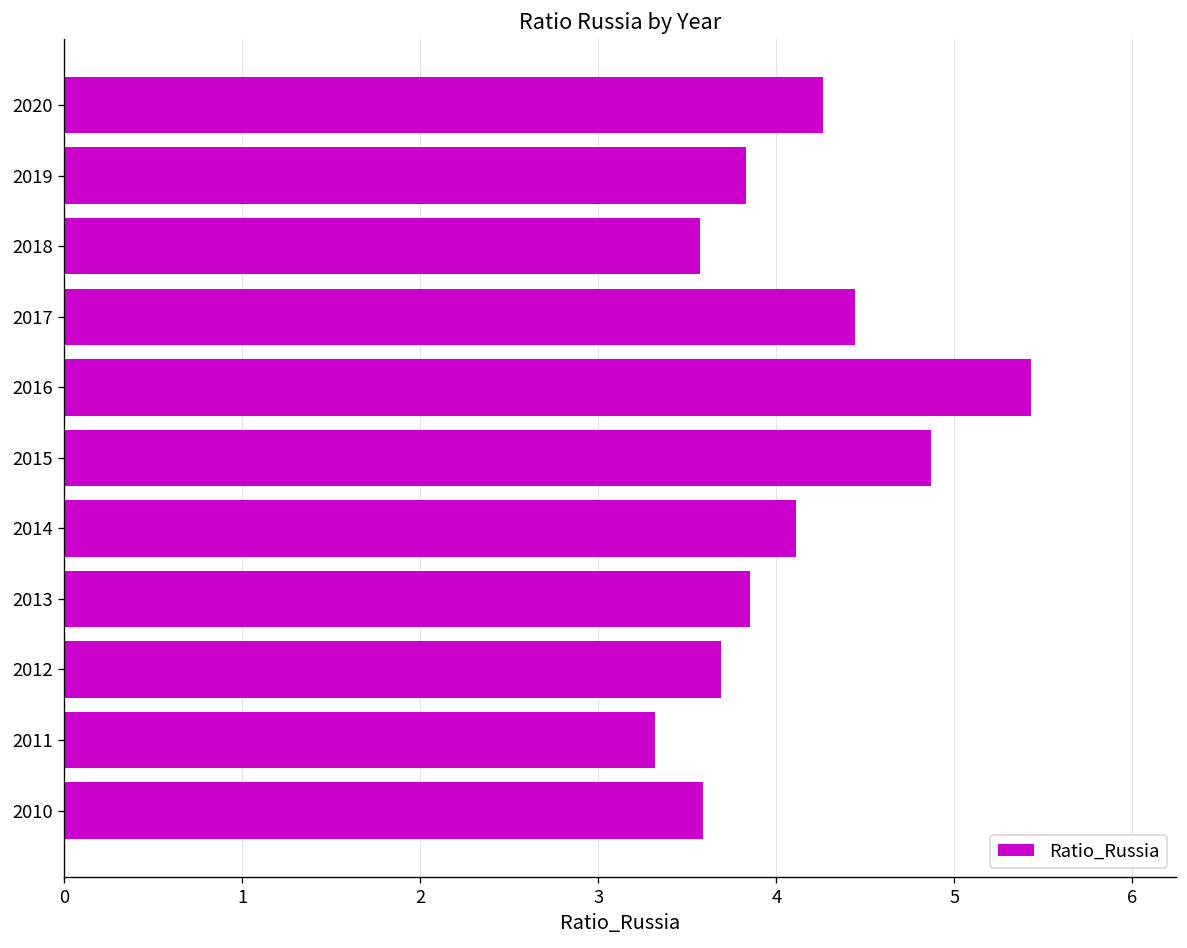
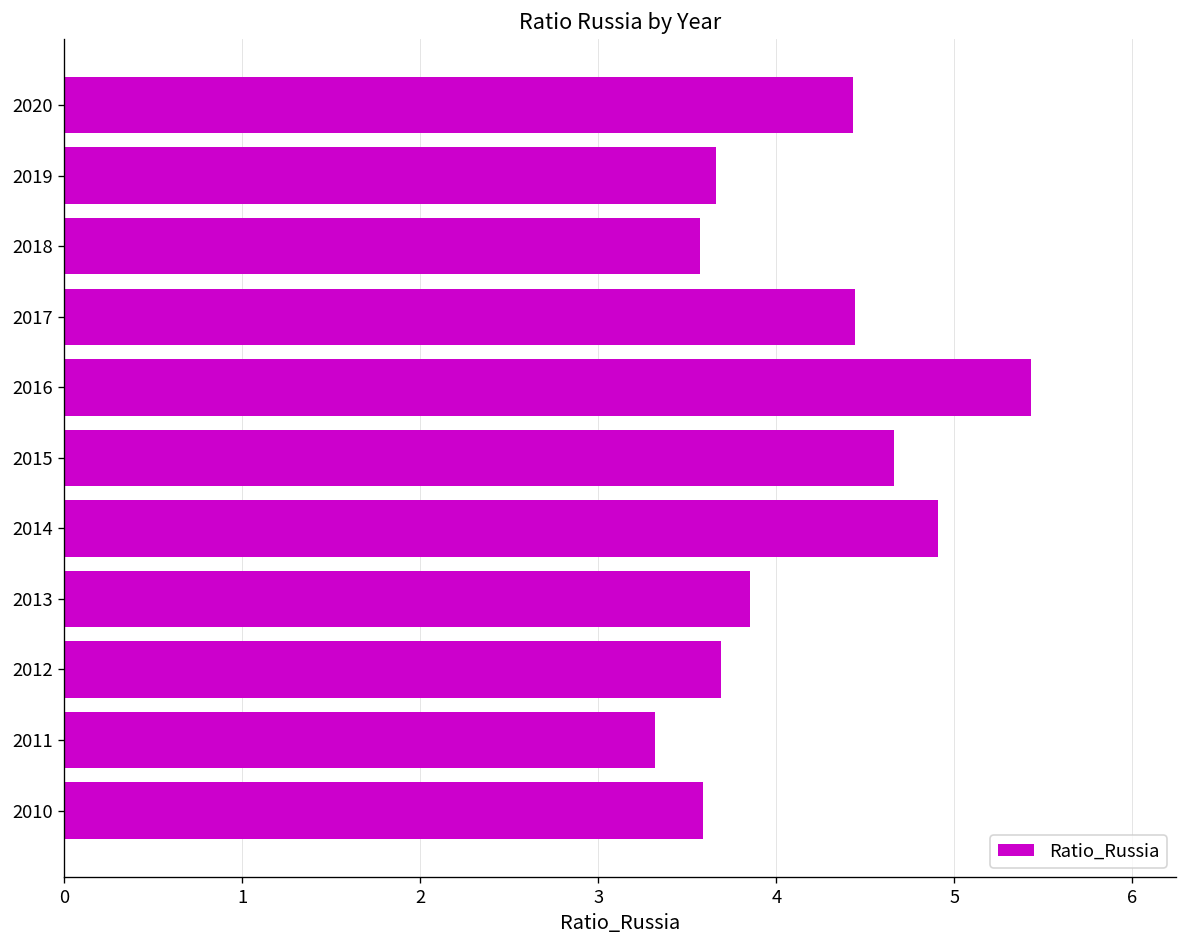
2020: 4.26 -> 4.43
2019: 3.83 -> 3.66
2015: 4.87 -> 4.66
2014: 4.11 -> 4.91
